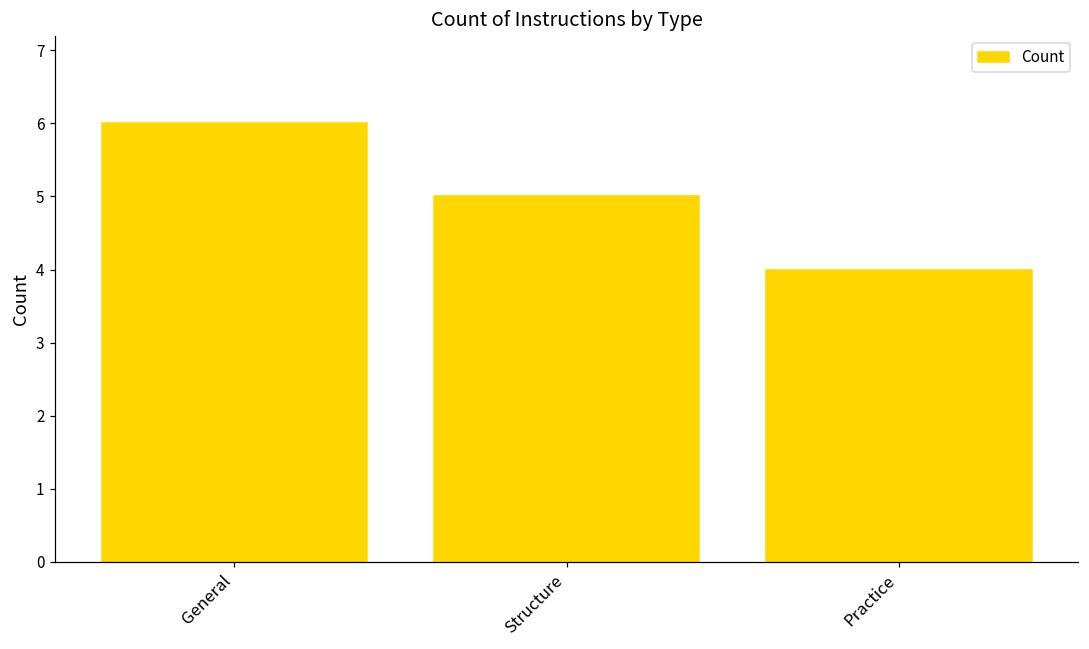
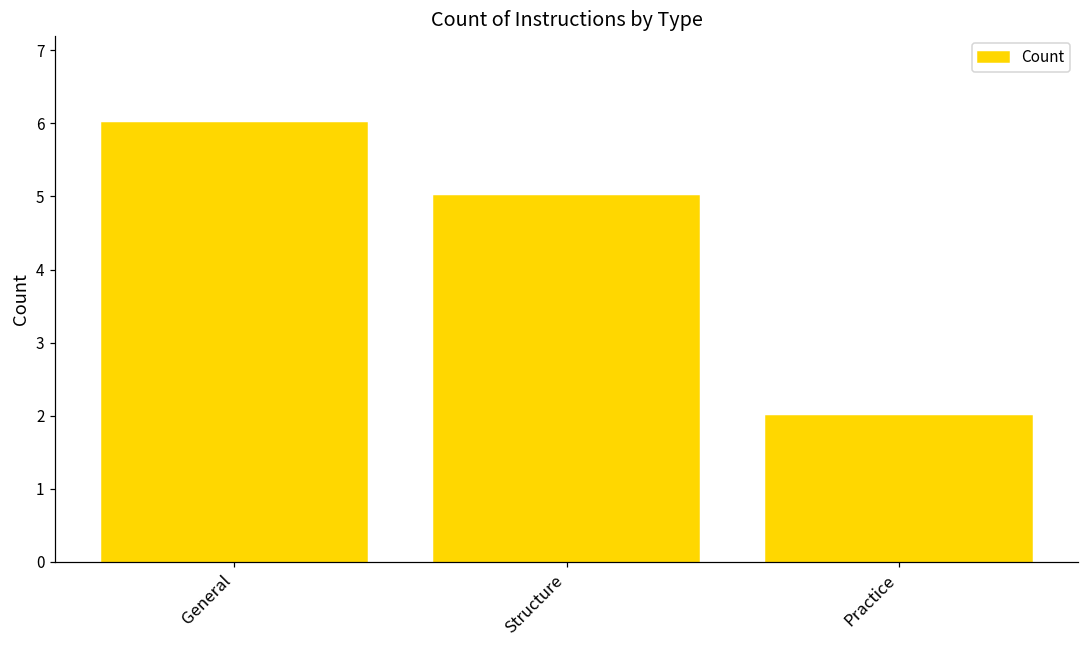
Practice: 4 -> 2
